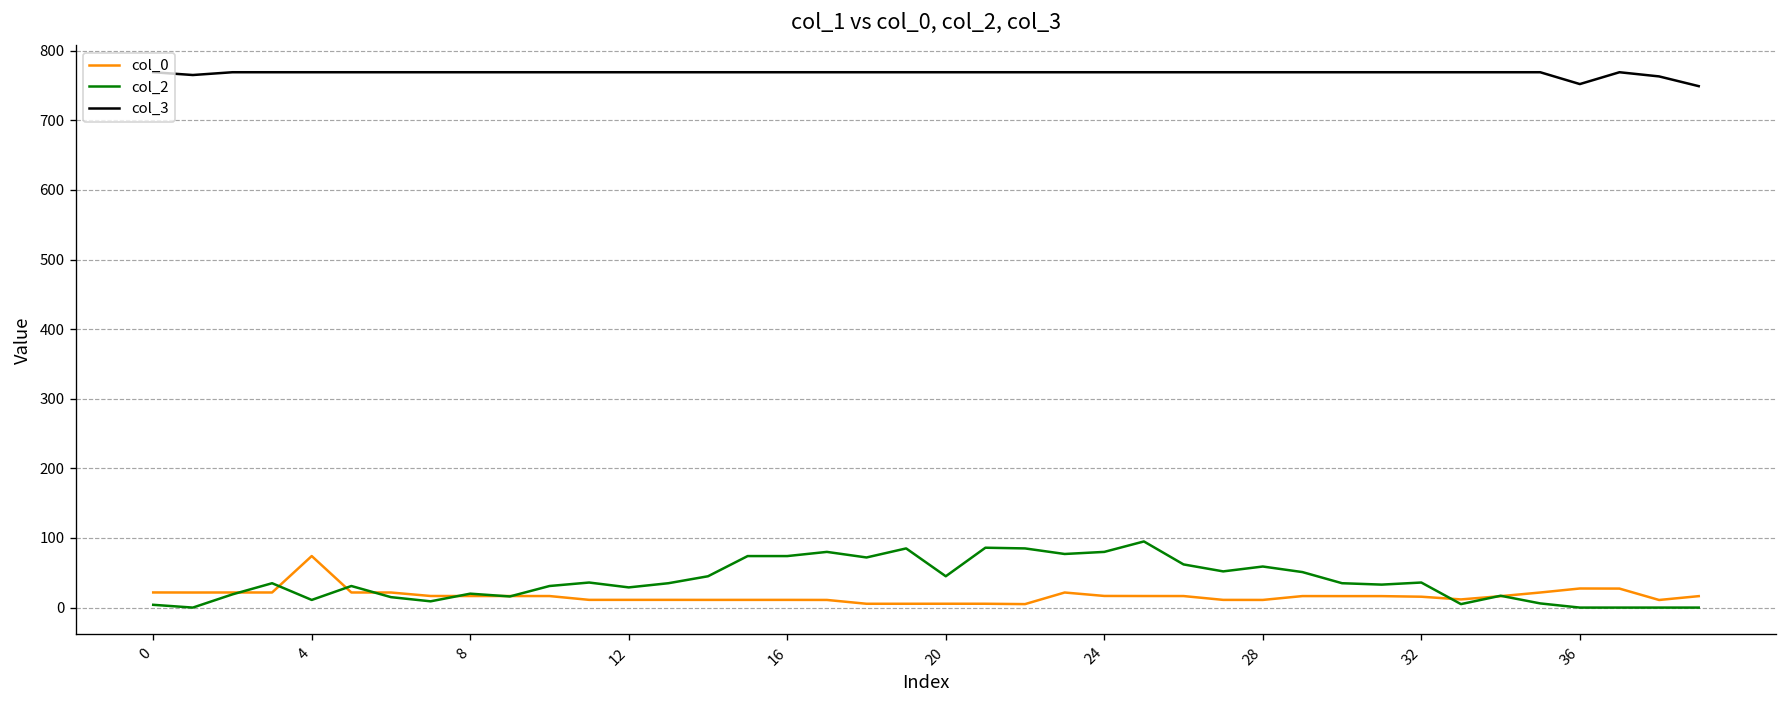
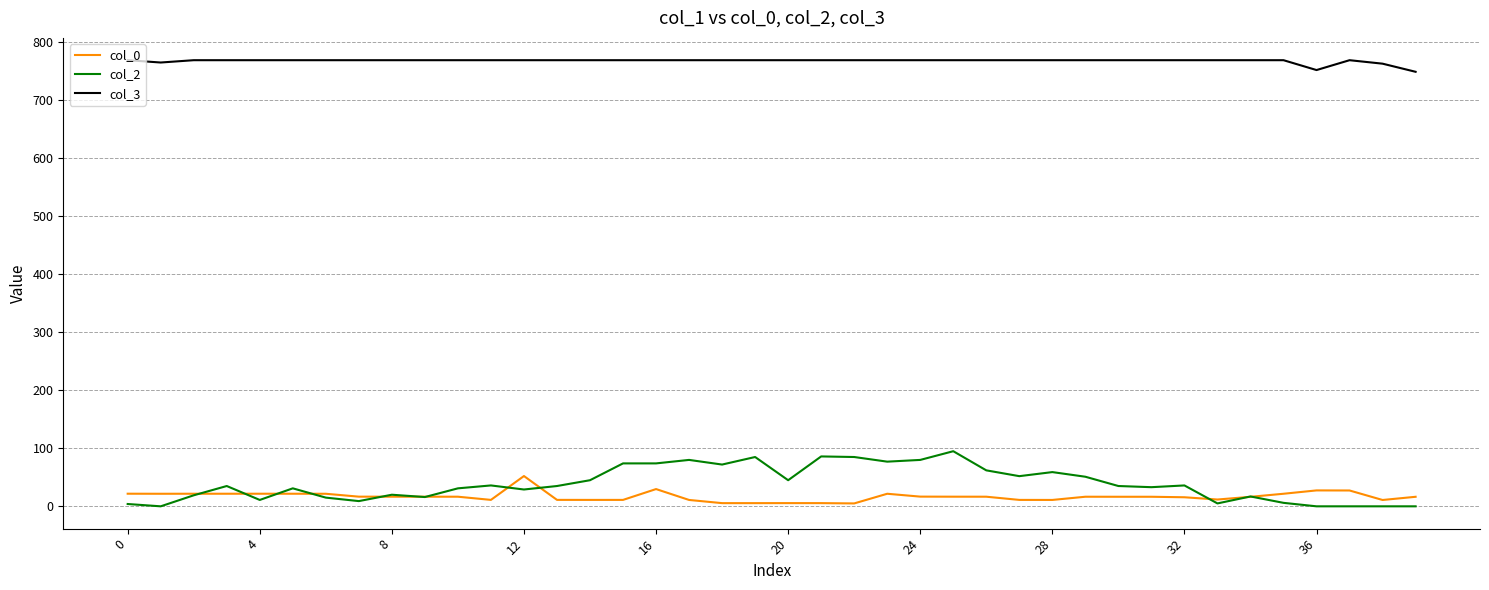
col_0, 4: 70 -> 20
col_0, 12: 10 -> 50
col_0, 16: 10 -> 30
